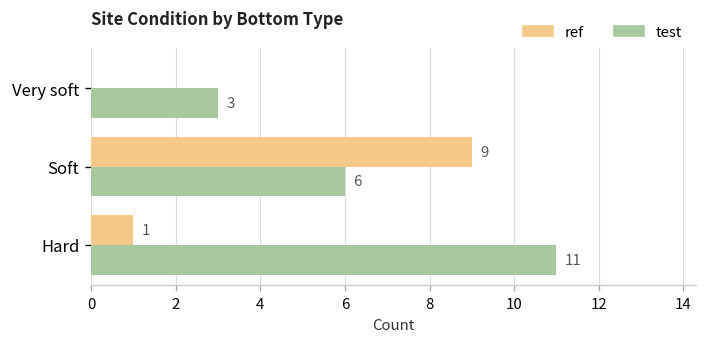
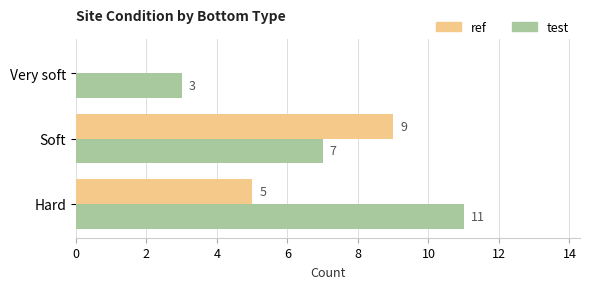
test, Soft: 6 -> 7
ref, Hard: 1 -> 5
